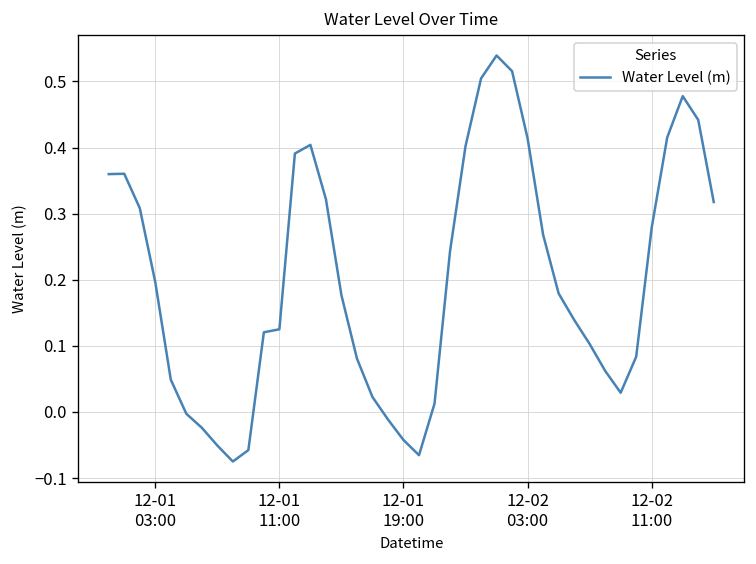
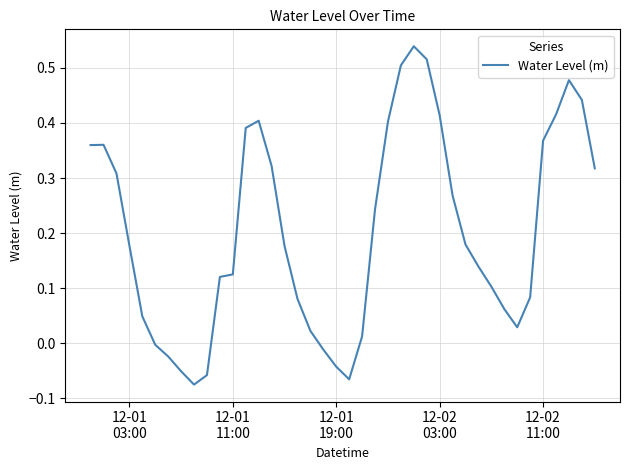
12-01 03:00: 0.20 -> 0.18
12-02 11:00: 0.28 -> 0.37
